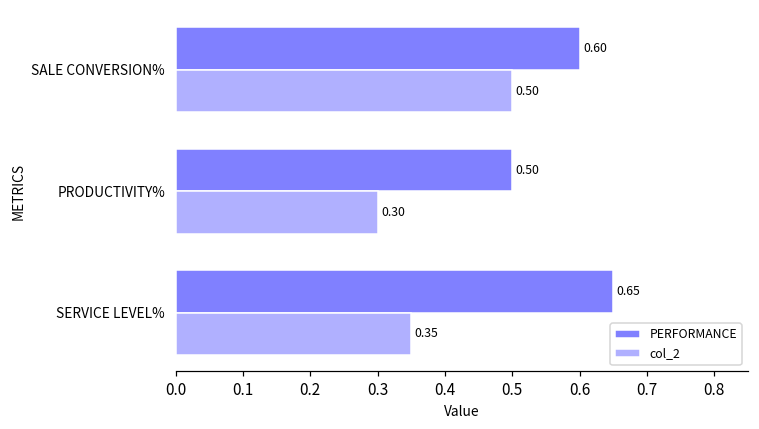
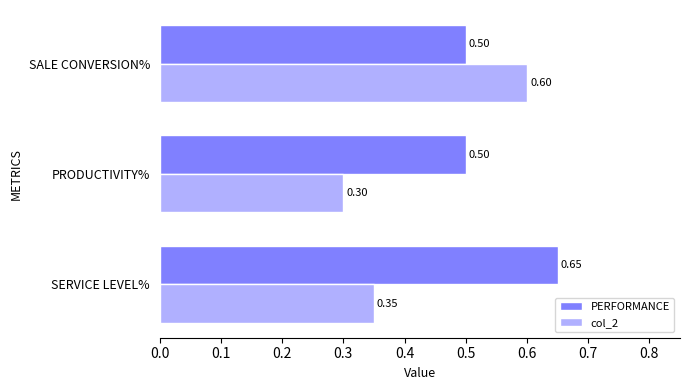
PERFORMANCE, SALE CONVERSION%: 0.60 -> 0.50
col_2, SALE CONVERSION%: 0.50 -> 0.60
